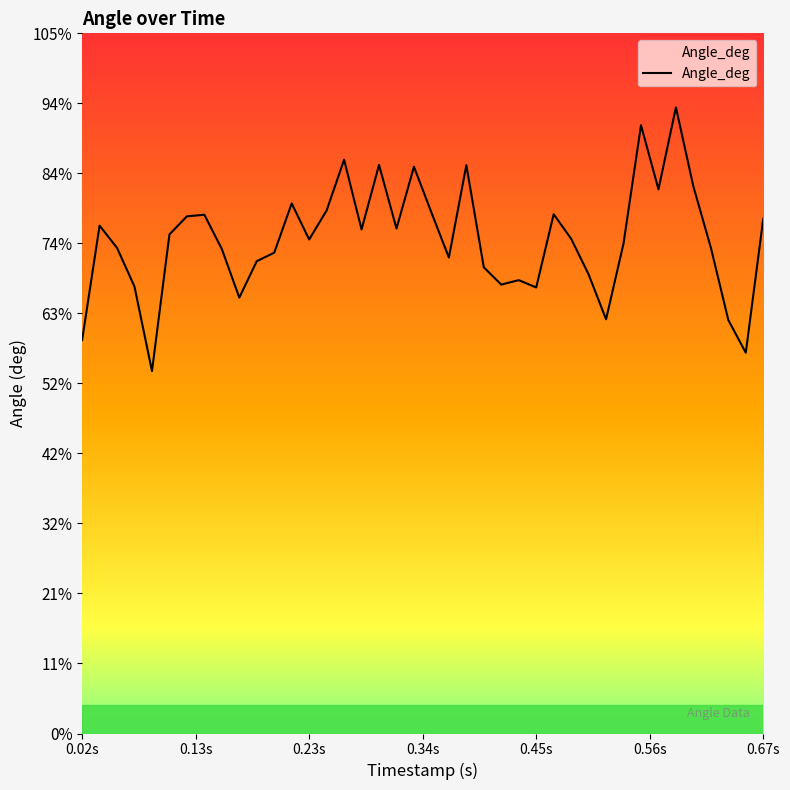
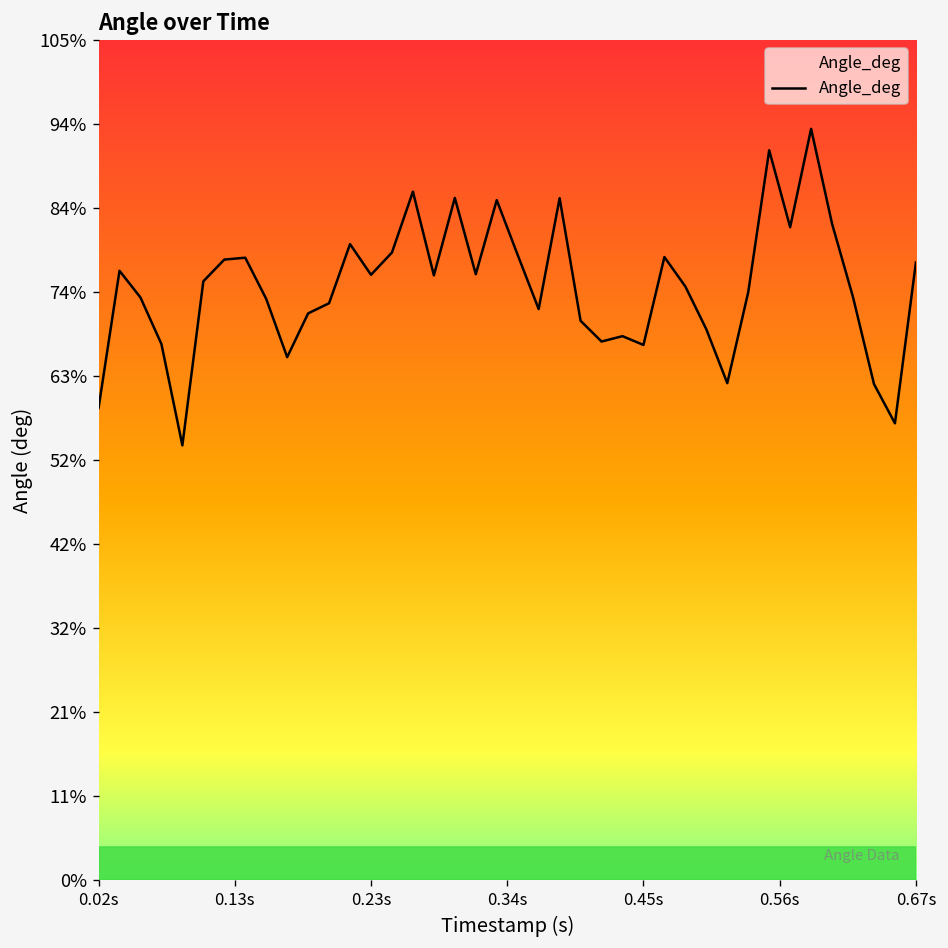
0.23s: 74% -> 76%
